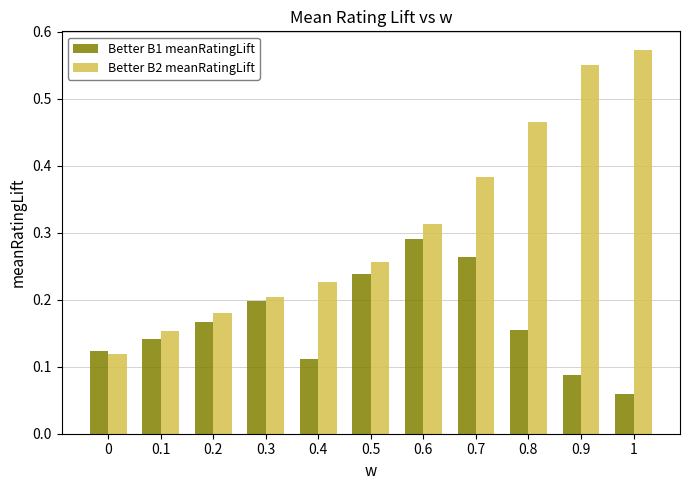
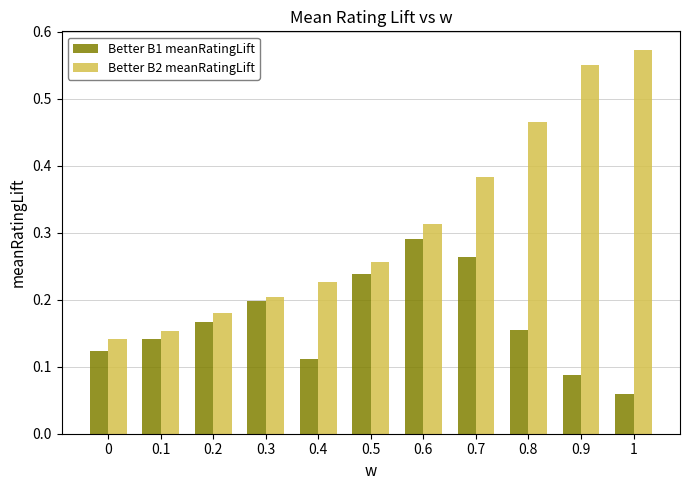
Better B2 meanRatingLift, 0: 0.12 -> 0.14
